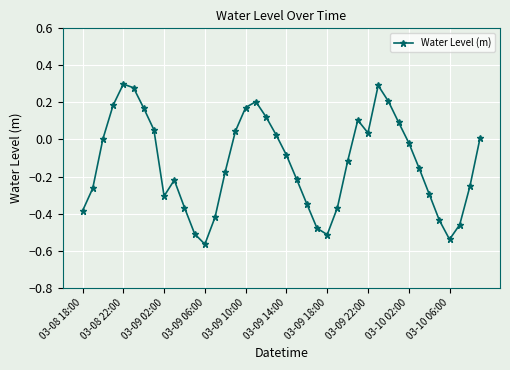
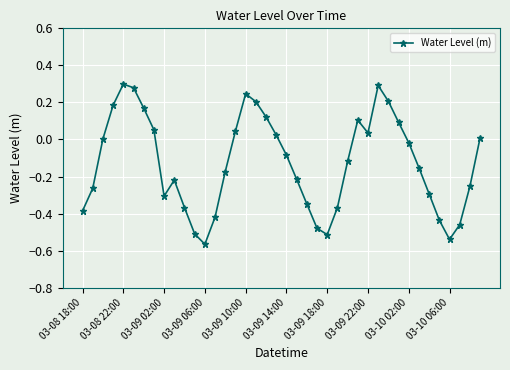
03-09 10:00: 0.17 -> 0.25
